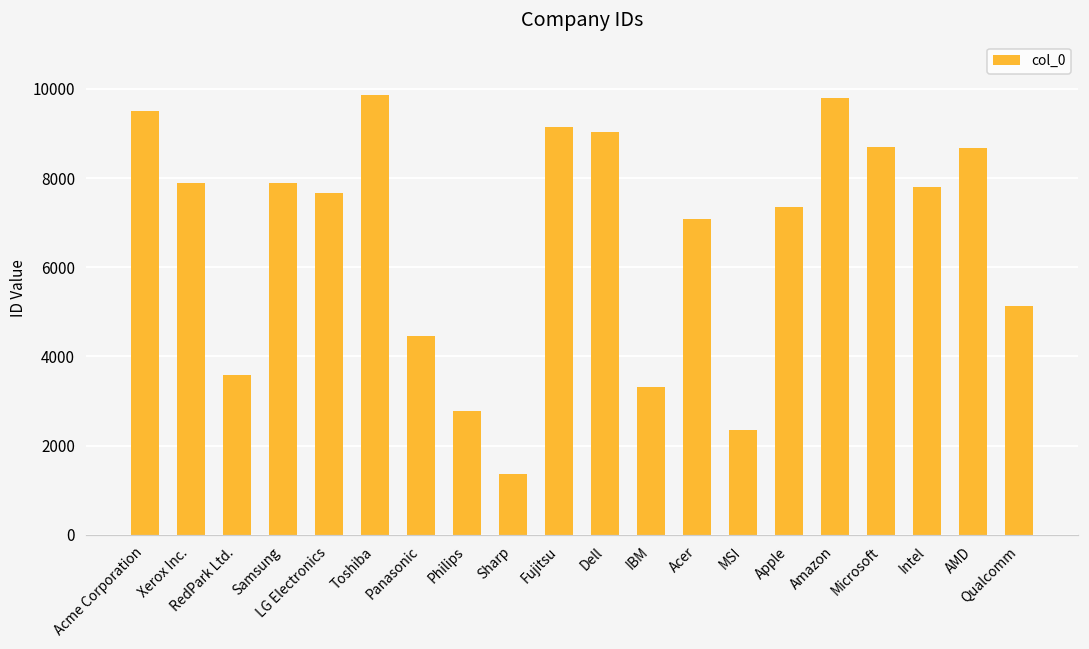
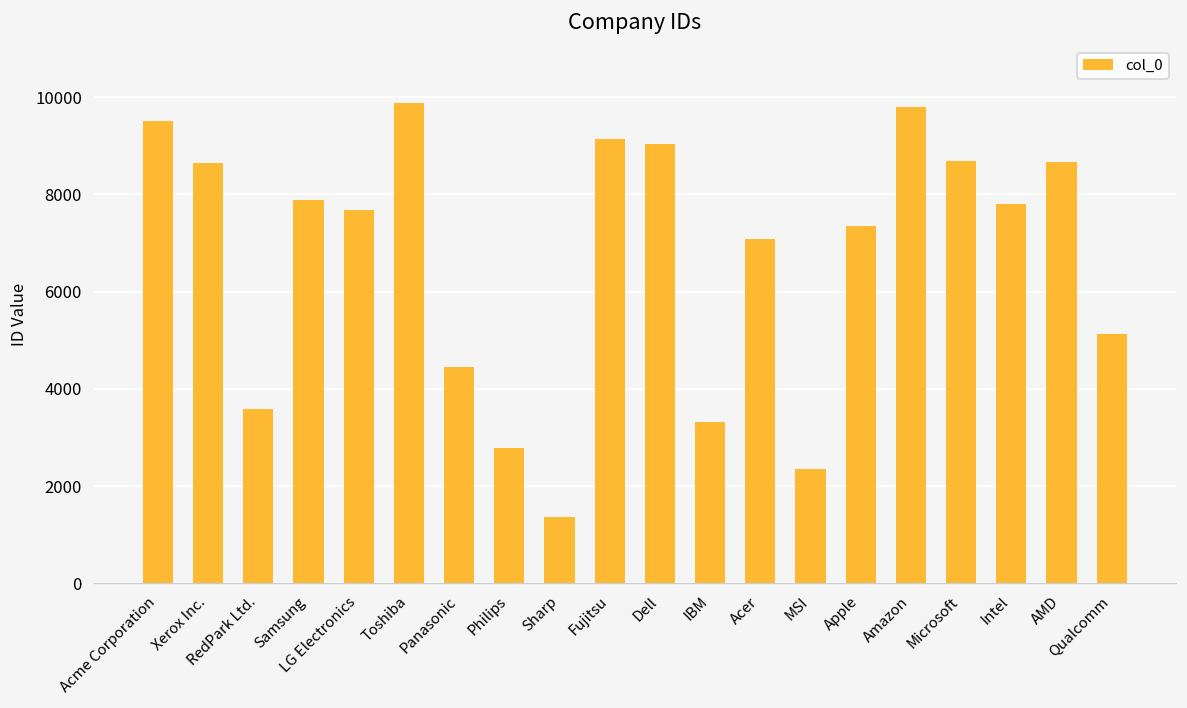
Xerox Inc.: 7900 -> 8600
